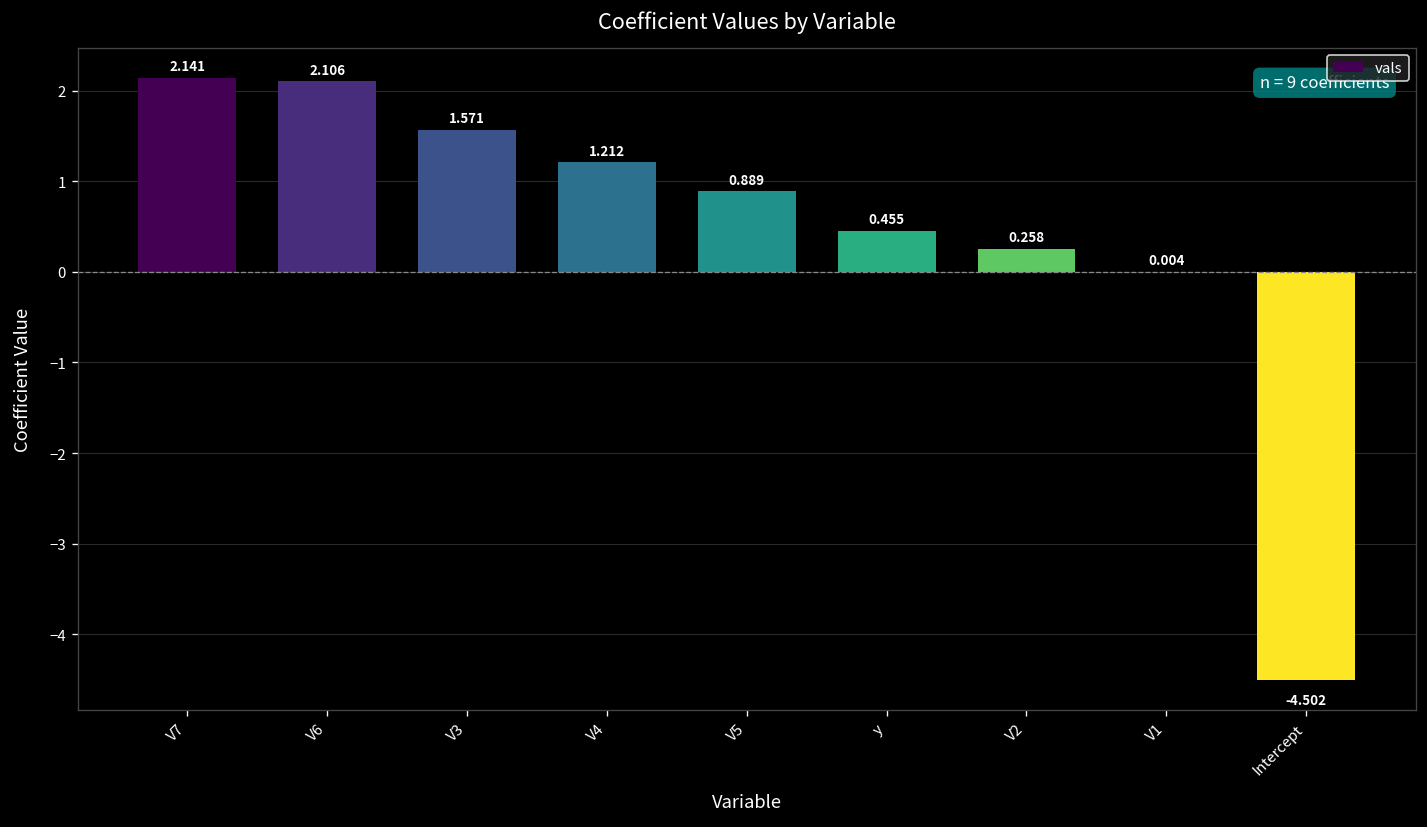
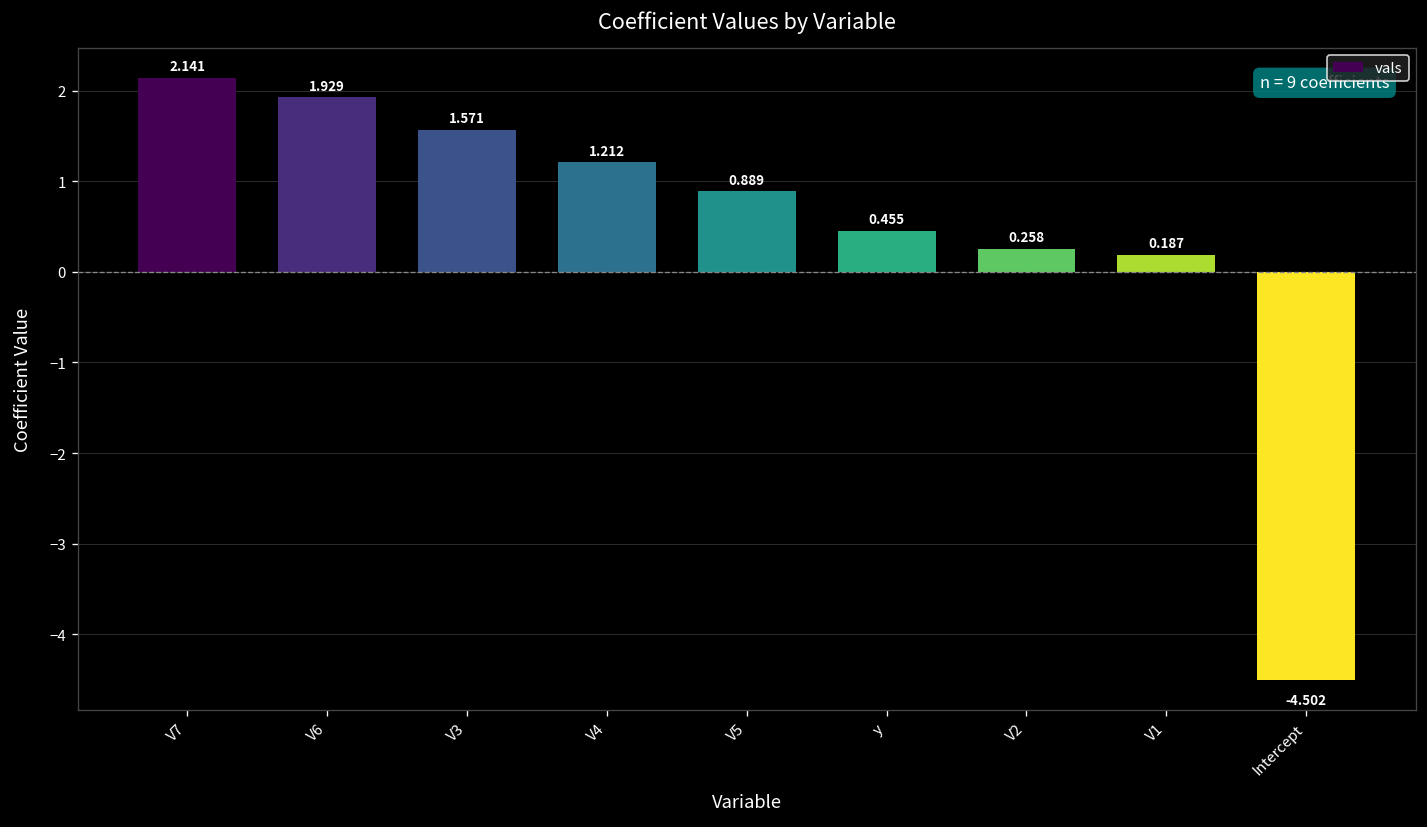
V6: 2.106 -> 1.929
V1: 0.004 -> 0.187
